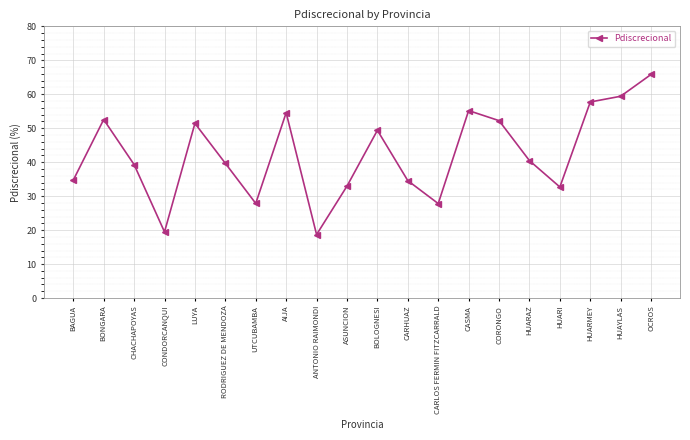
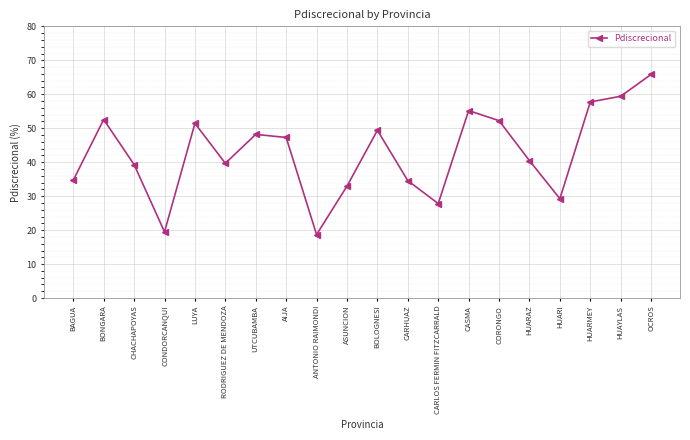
UTCUBAMBA: 28 -> 48
AIJA: 55 -> 47
HUARI: 33 -> 29
